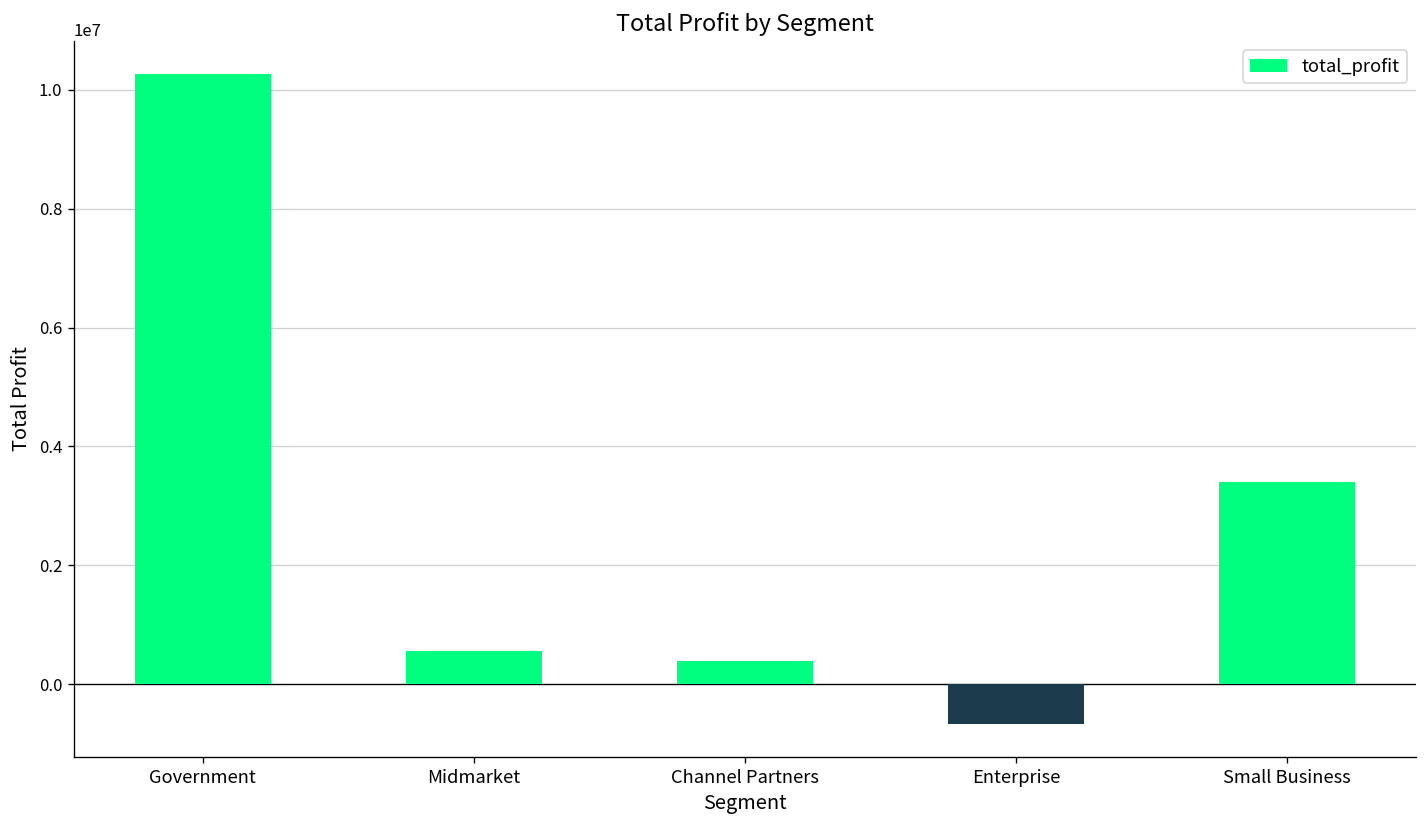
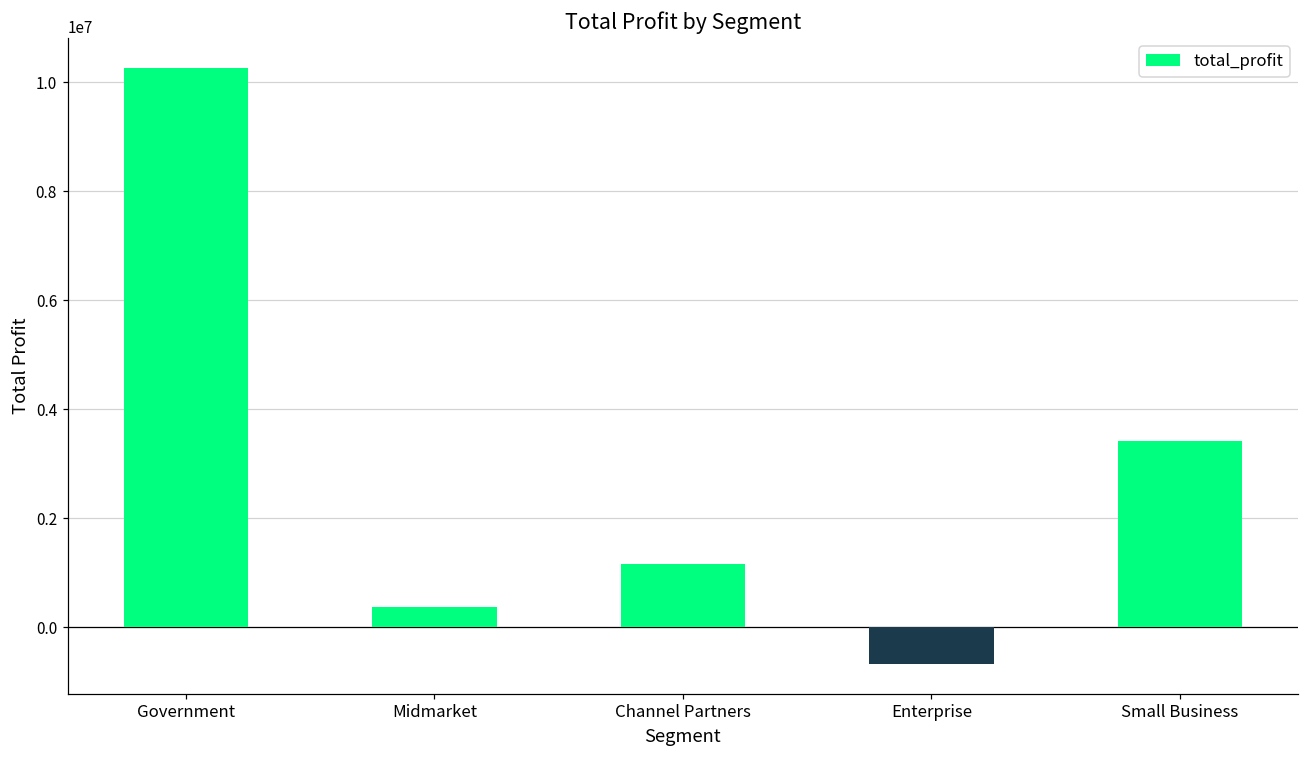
Midmarket: 600000 -> 400000
Channel Partners: 400000 -> 1200000
